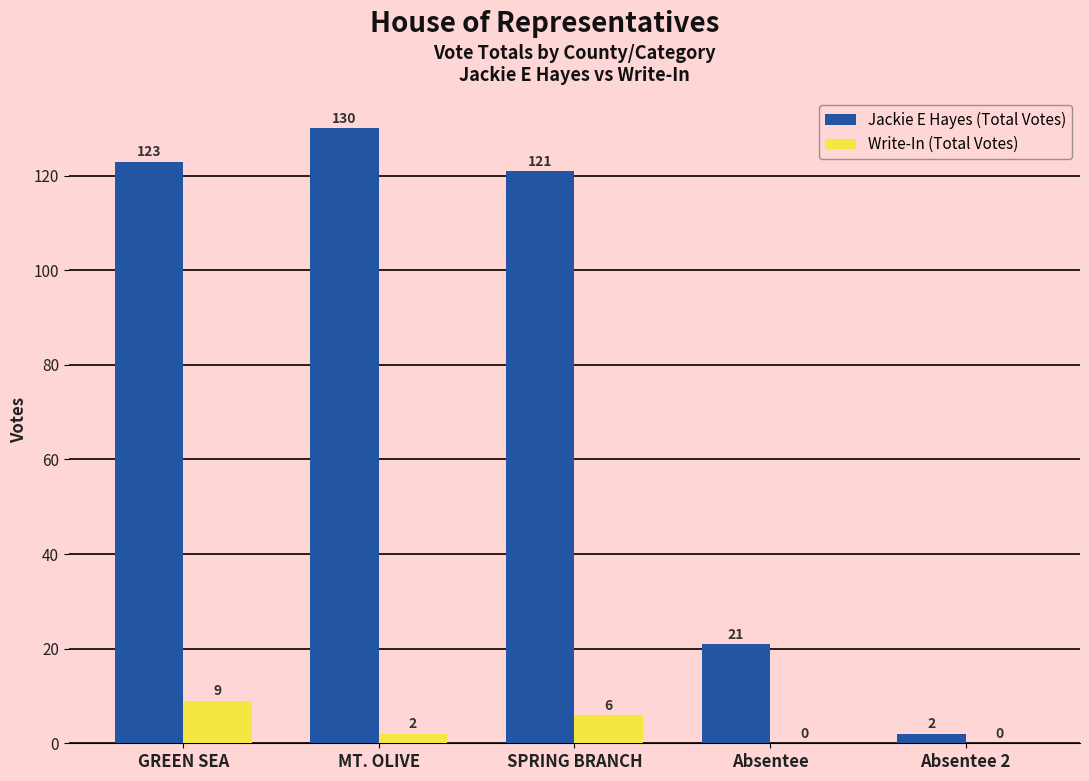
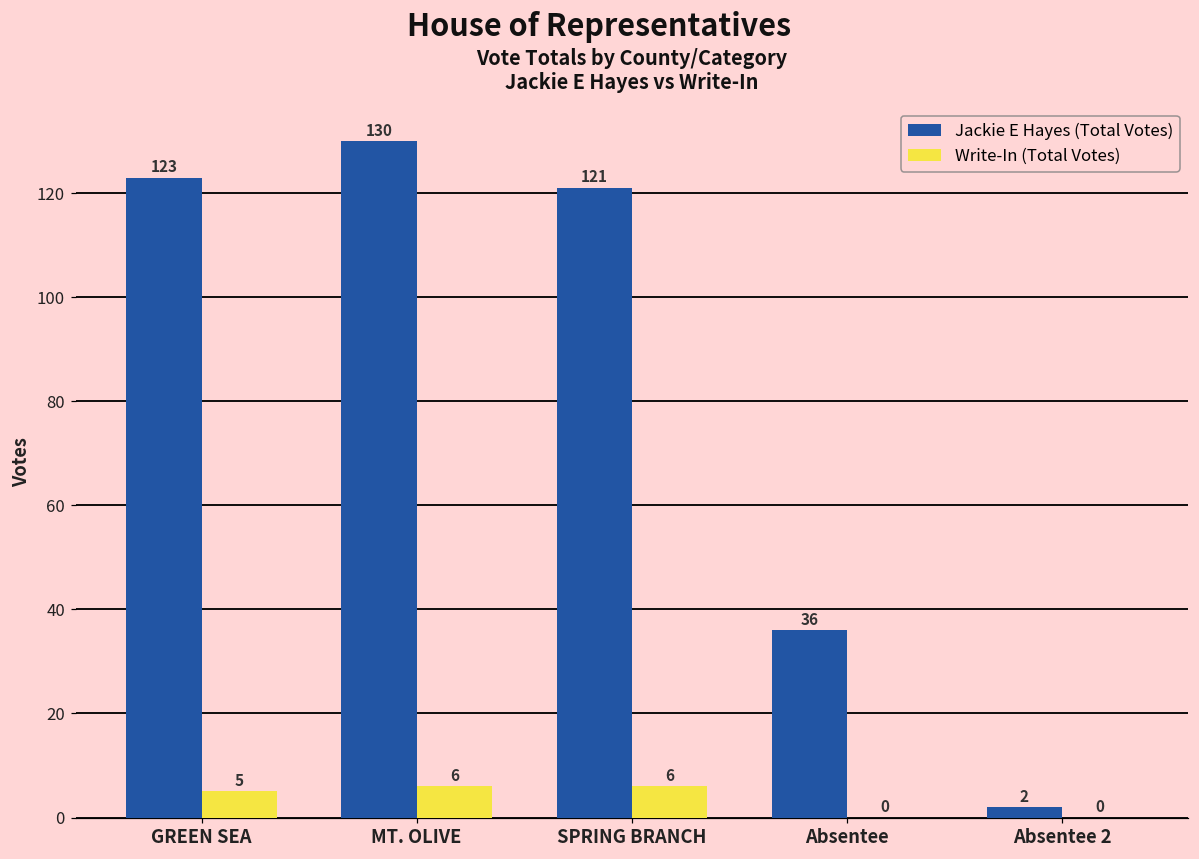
Write-In (Total Votes), GREEN SEA: 9 -> 5
Write-In (Total Votes), MT. OLIVE: 2 -> 6
Jackie E Hayes (Total Votes), Absentee: 21 -> 36
